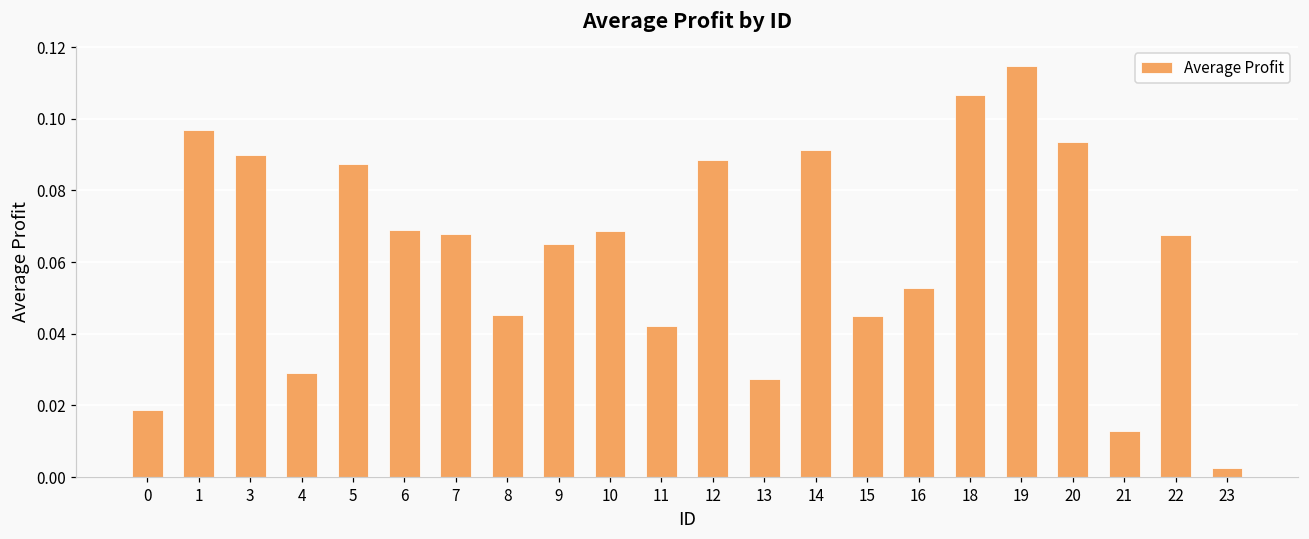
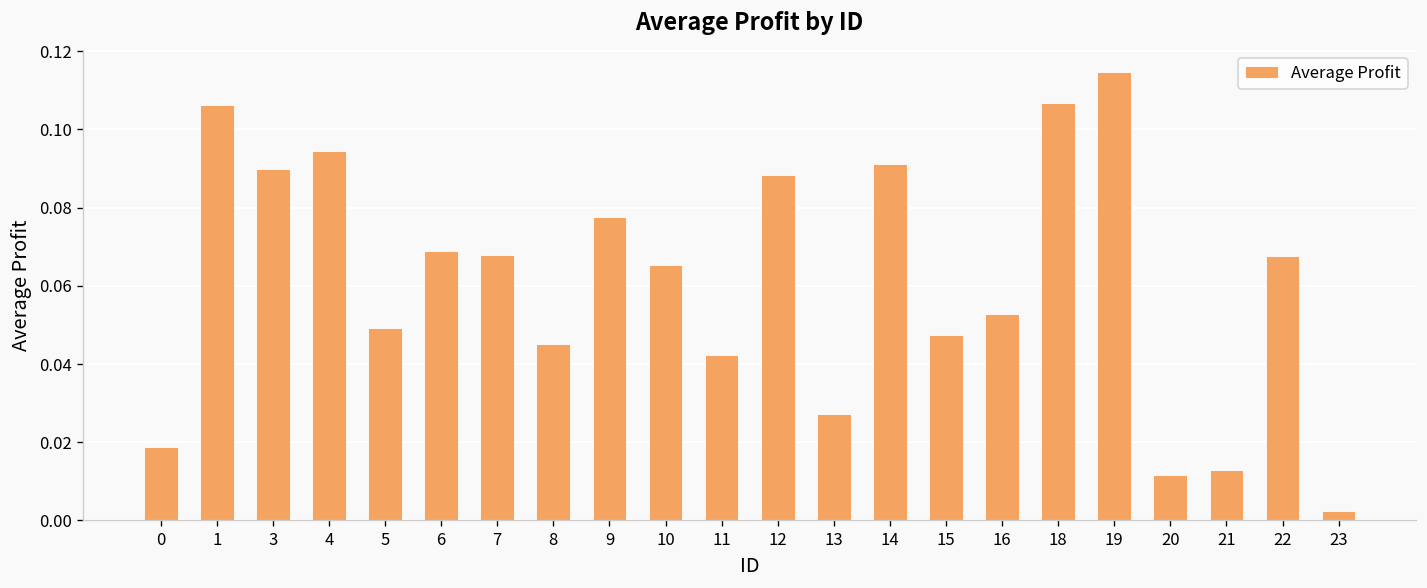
1: 0.097 -> 0.106
4: 0.029 -> 0.094
5: 0.087 -> 0.049
9: 0.065 -> 0.078
10: 0.069 -> 0.065
15: 0.045 -> 0.047
20: 0.094 -> 0.012
